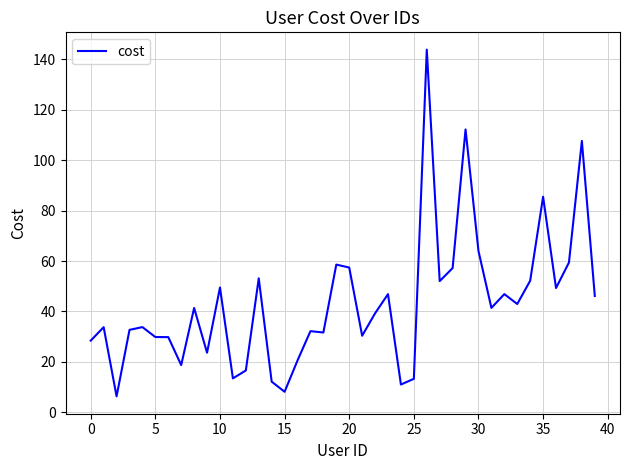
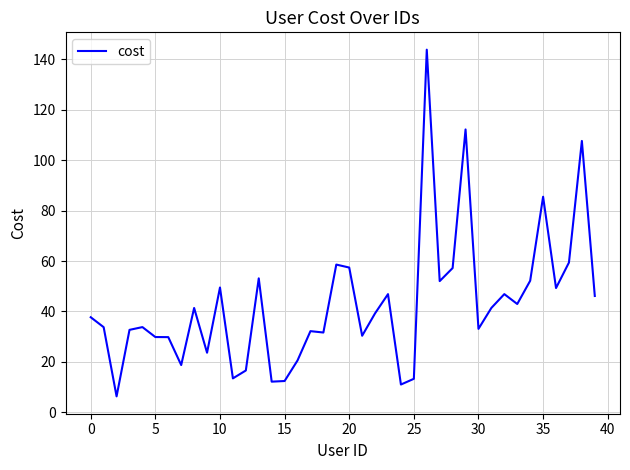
0: 28 -> 38
15: 8 -> 12
30: 64 -> 33
